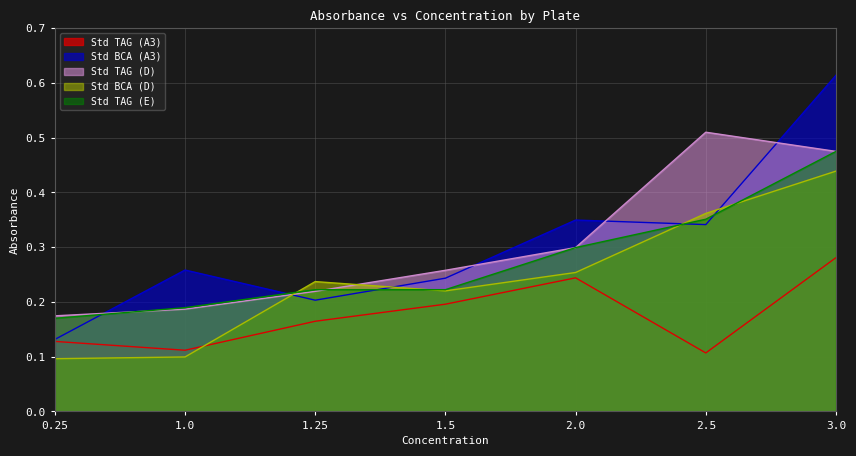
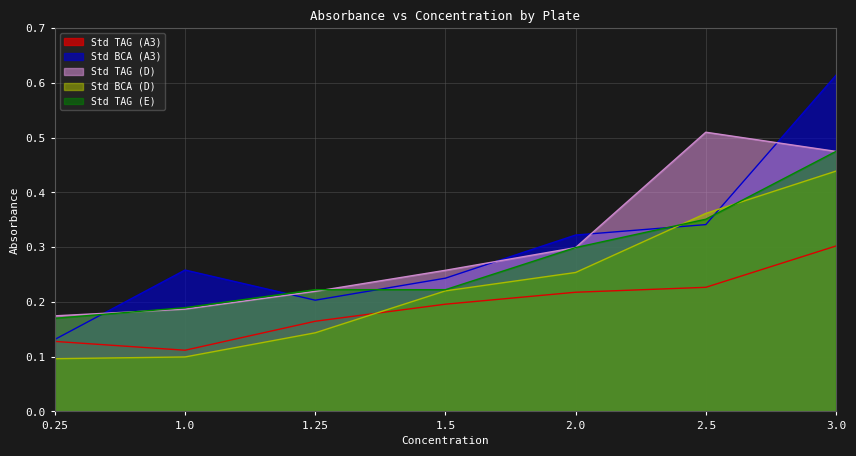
Std BCA (D), 1.25: 0.24 -> 0.14
Std TAG (A3), 2.0: 0.24 -> 0.22
Std BCA (A3), 2.0: 0.35 -> 0.32
Std TAG (A3), 2.5: 0.11 -> 0.23
Std TAG (A3), 3.0: 0.28 -> 0.30
